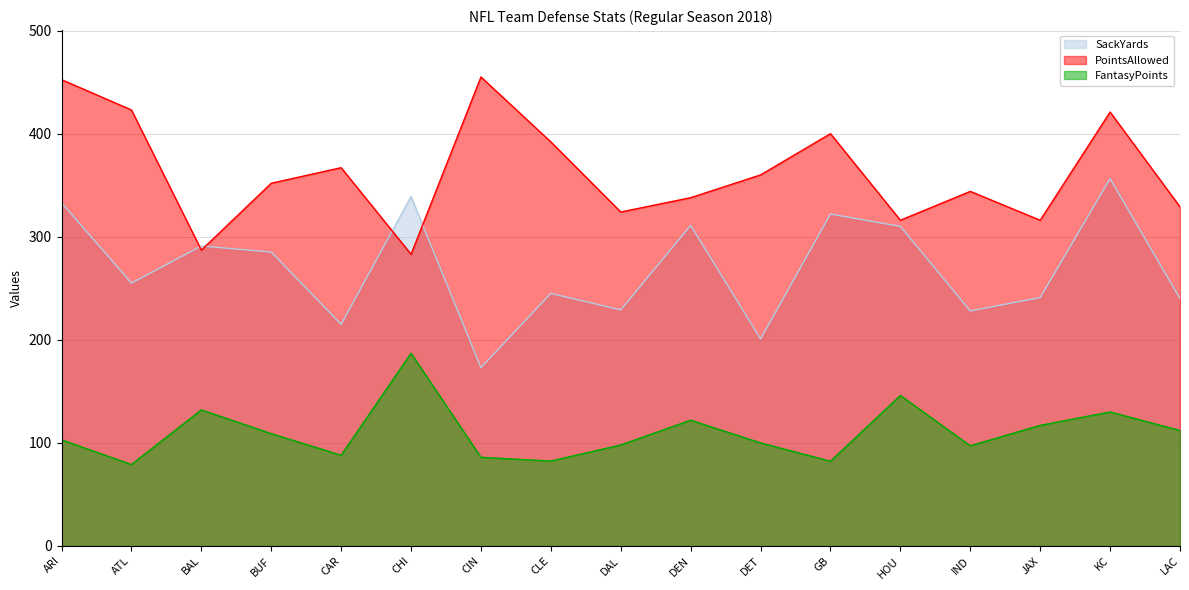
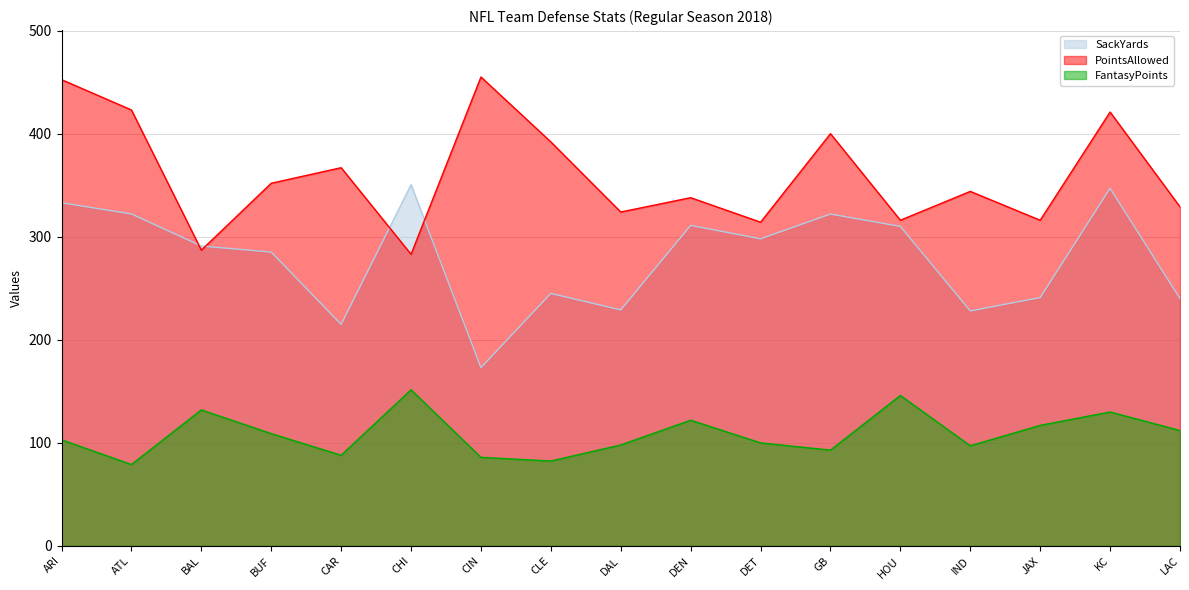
SackYards, ATL: 255 -> 322
SackYards, CHI: 339 -> 351
FantasyPoints, CHI: 187 -> 152
SackYards, DET: 201 -> 298
PointsAllowed, DET: 360 -> 314
FantasyPoints, GB: 82 -> 93
SackYards, KC: 356 -> 347
